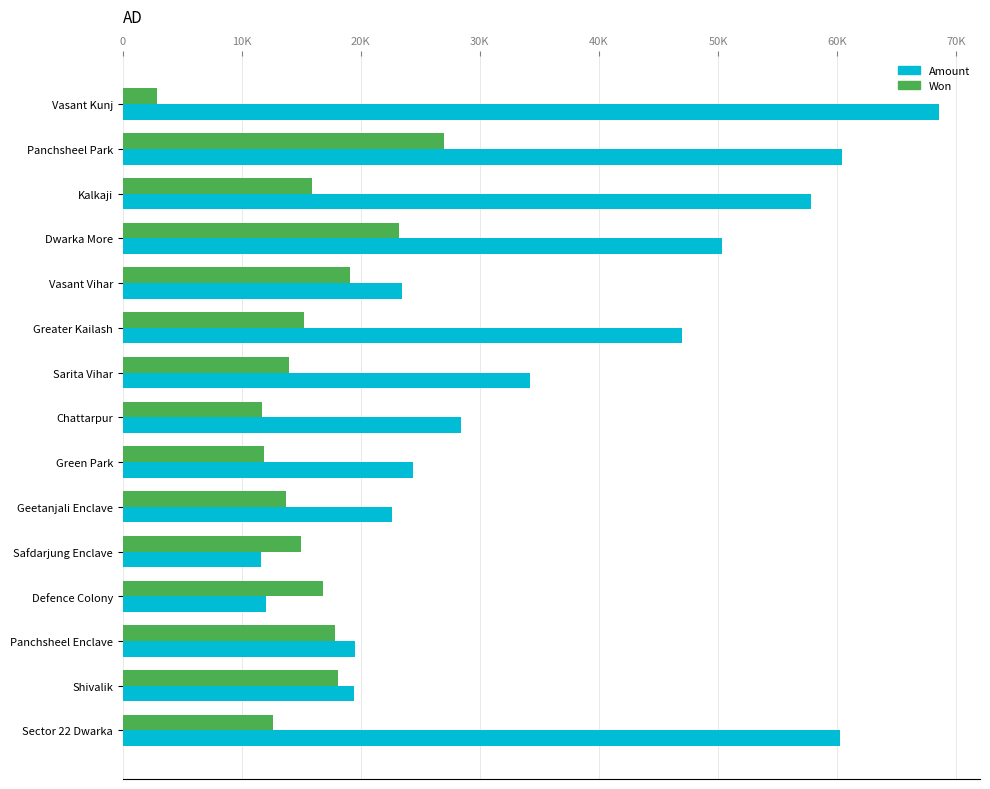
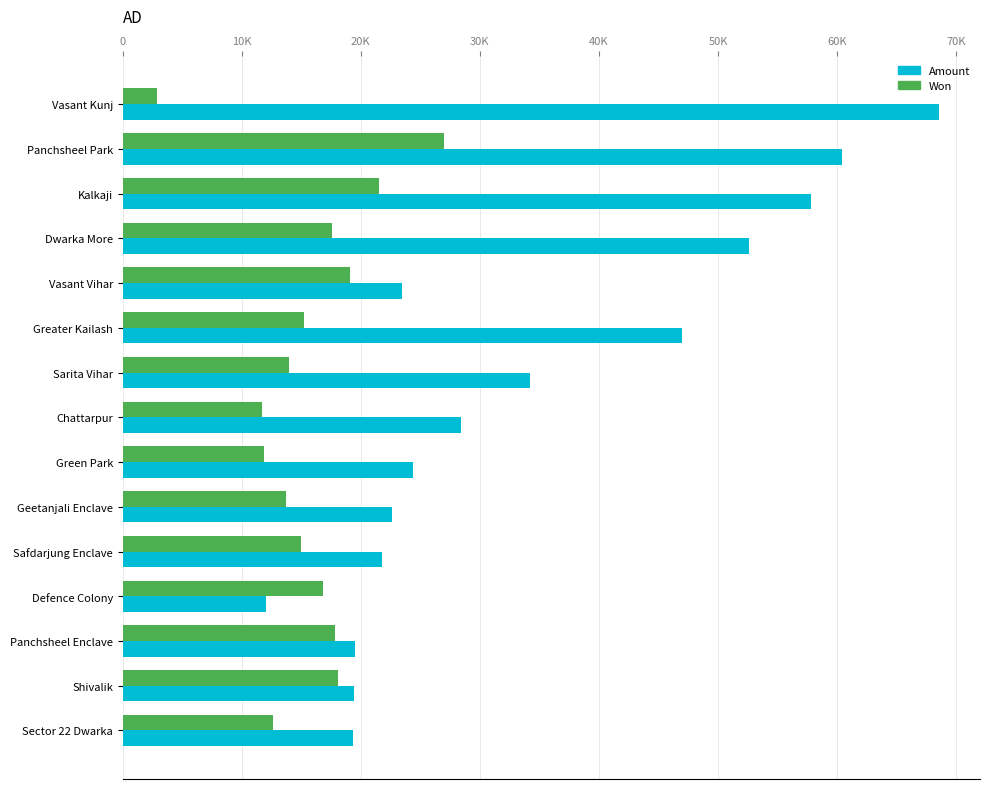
Won, Kalkaji: 15900 -> 21500
Won, Dwarka More: 23200 -> 17600
Amount, Dwarka More: 50400 -> 52600
Amount, Safdarjung Enclave: 11600 -> 21700
Amount, Sector 22 Dwarka: 60200 -> 19400
